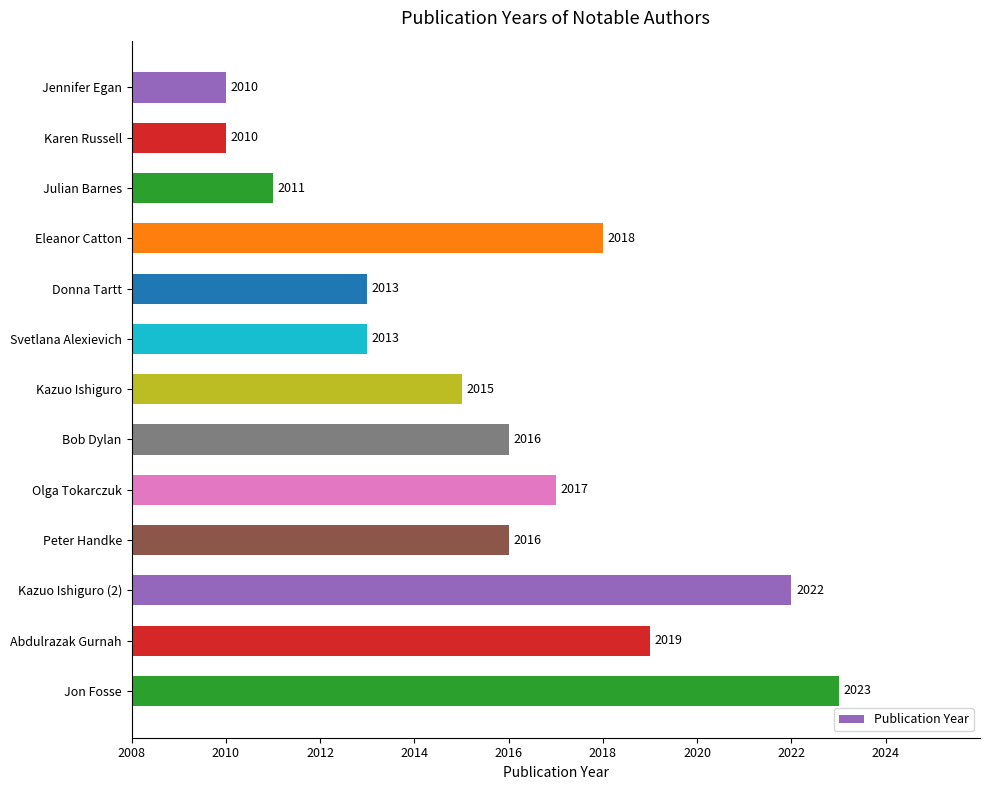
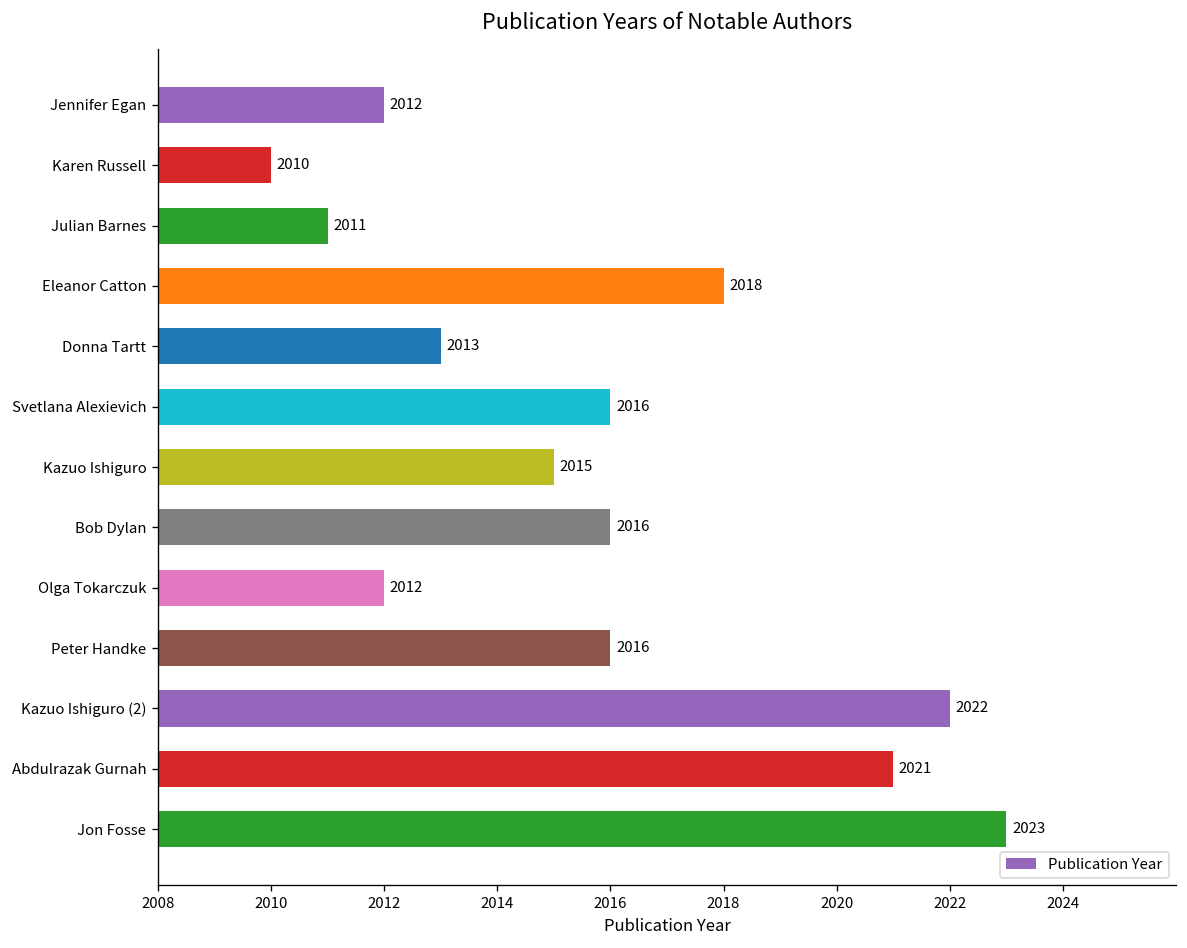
Jennifer Egan: 2010 -> 2012
Svetlana Alexievich: 2013 -> 2016
Olga Tokarczuk: 2017 -> 2012
Abdulrazak Gurnah: 2019 -> 2021
